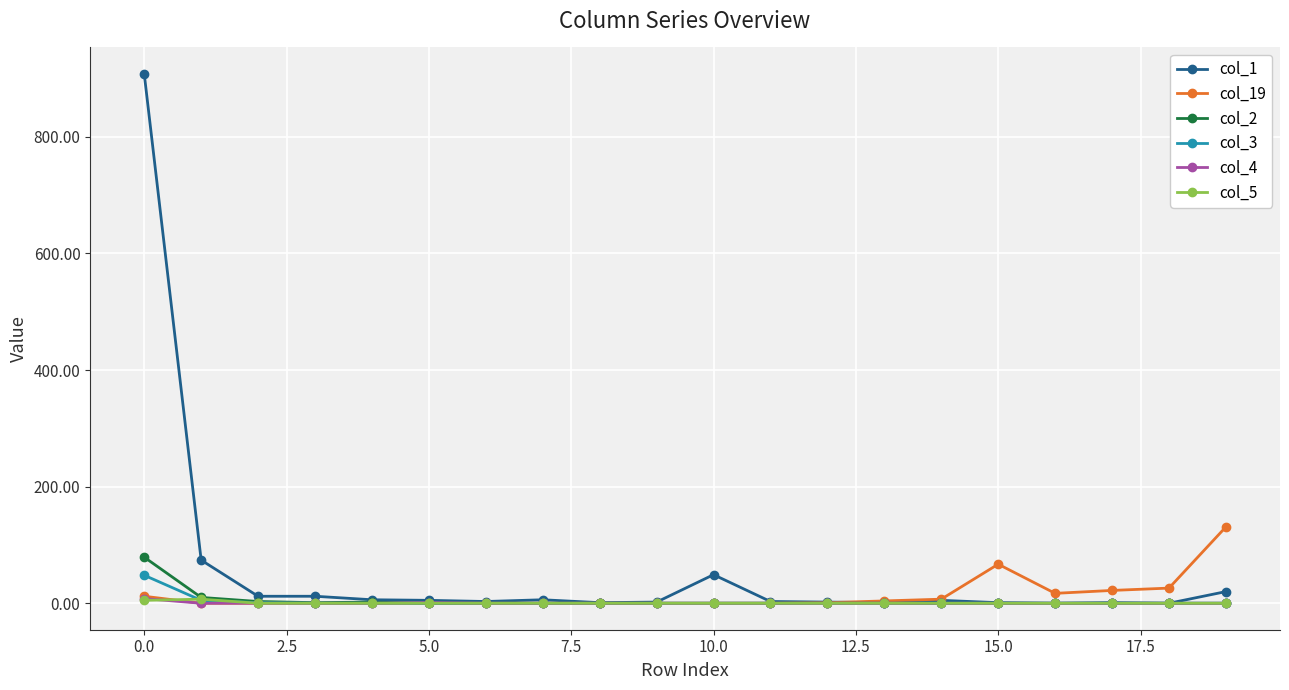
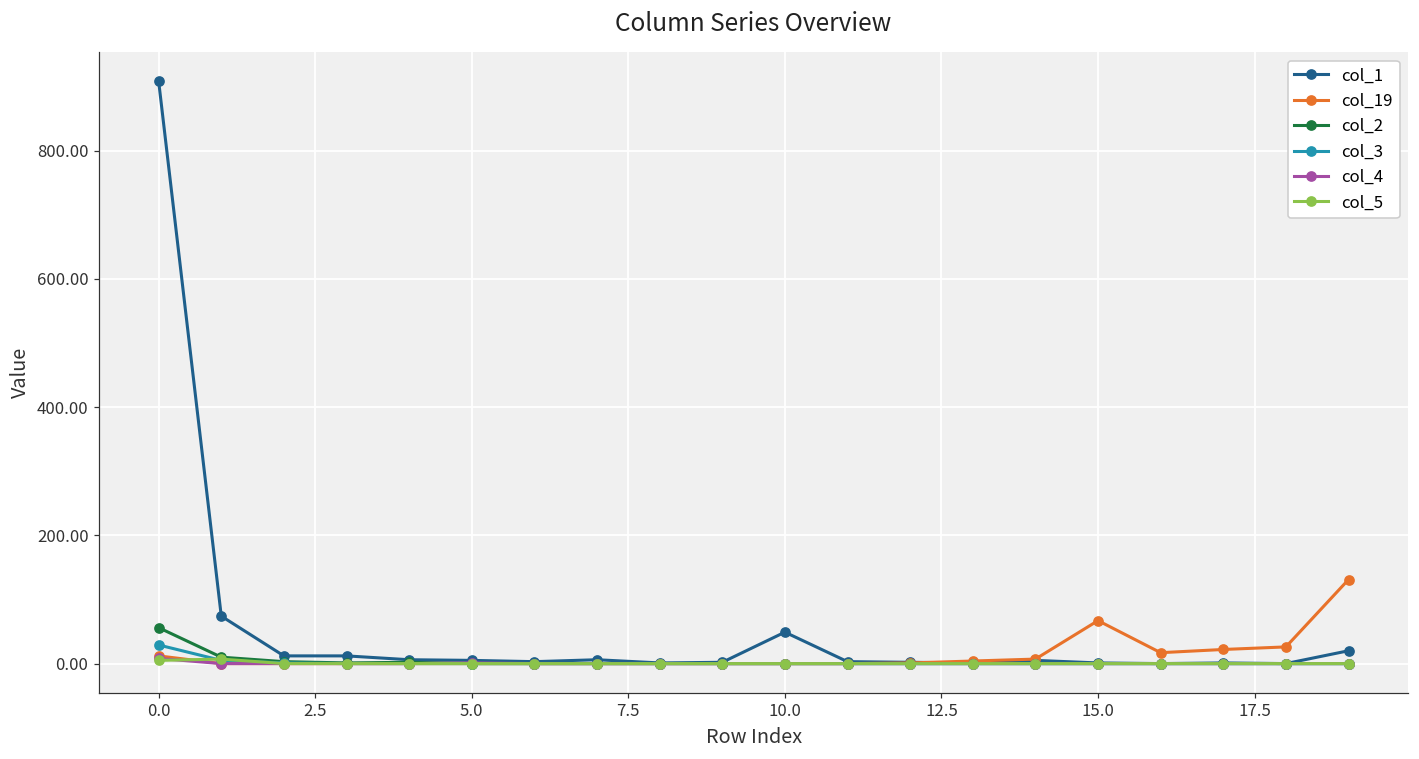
col_2, 0.0: 80 -> 60
col_3, 0.0: 50 -> 30
